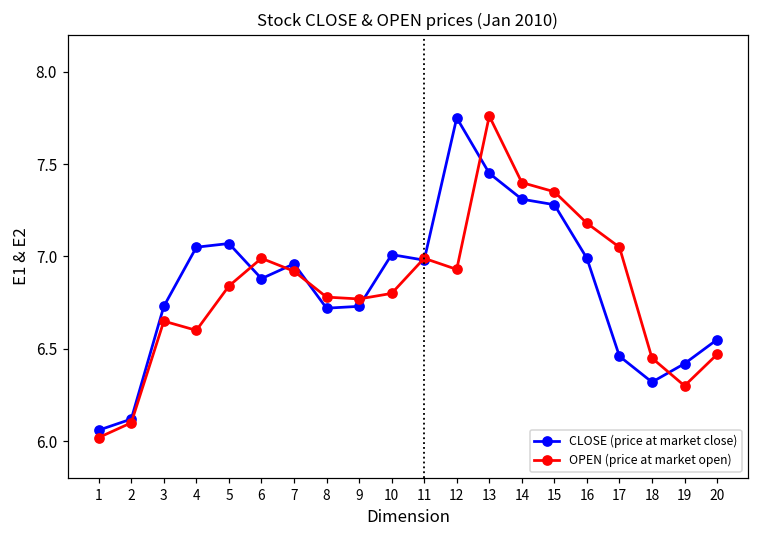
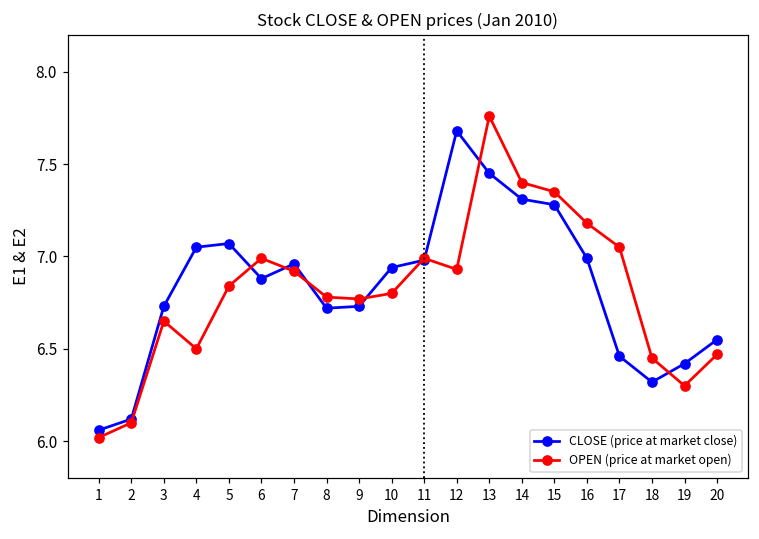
OPEN (price at market open), 4: 6.6 -> 6.5
CLOSE (price at market close), 10: 7.01 -> 6.94
CLOSE (price at market close), 12: 7.75 -> 7.68
